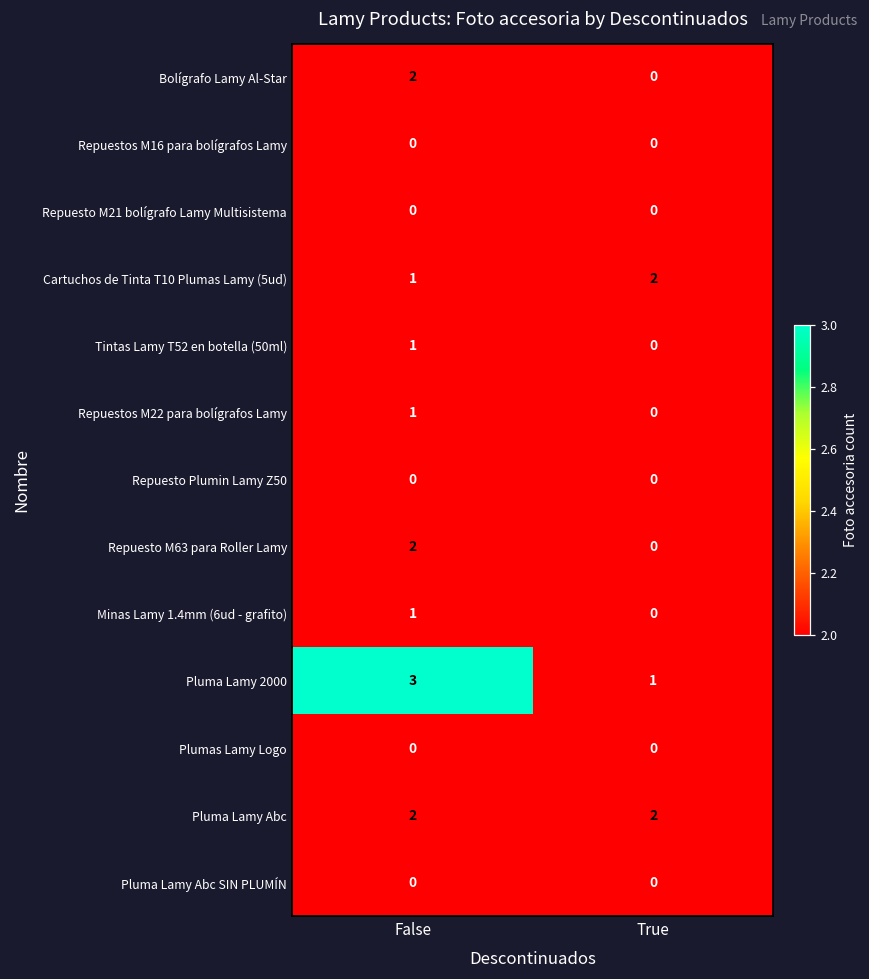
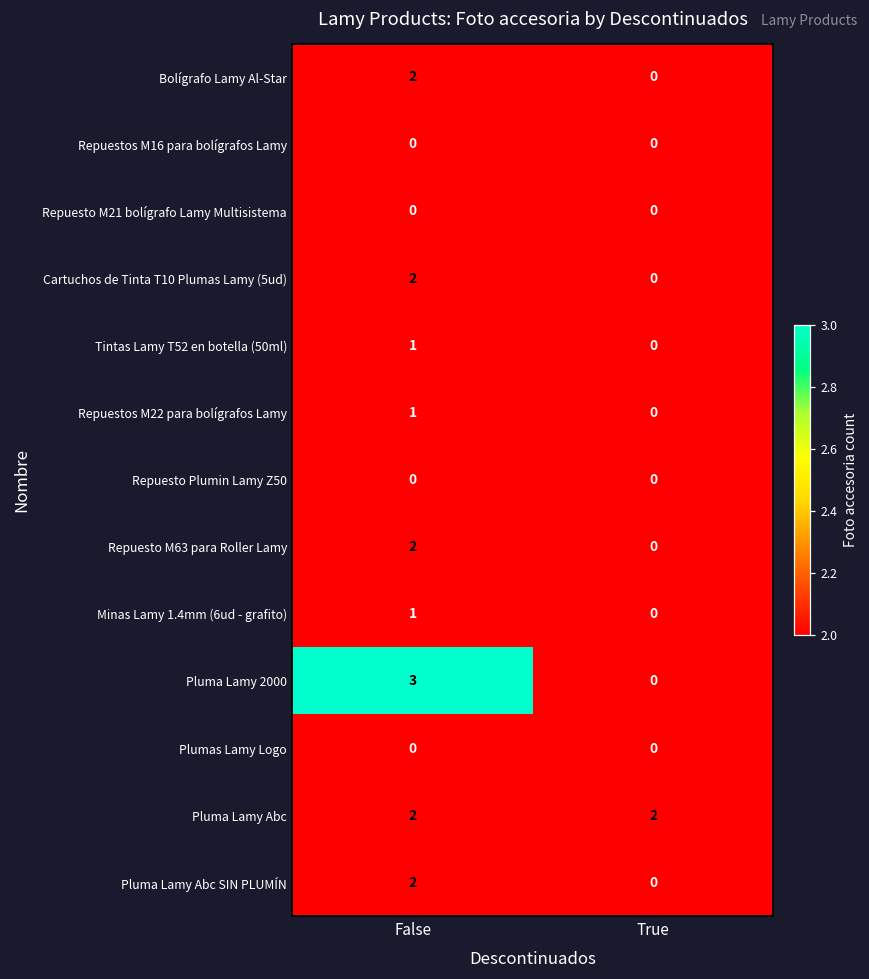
Cartuchos de Tinta T10 Plumas Lamy (5ud), False: 1 -> 2
Cartuchos de Tinta T10 Plumas Lamy (5ud), True: 2 -> 0
Pluma Lamy 2000, True: 1 -> 0
Pluma Lamy Abc SIN PLUMÍN, False: 0 -> 2
